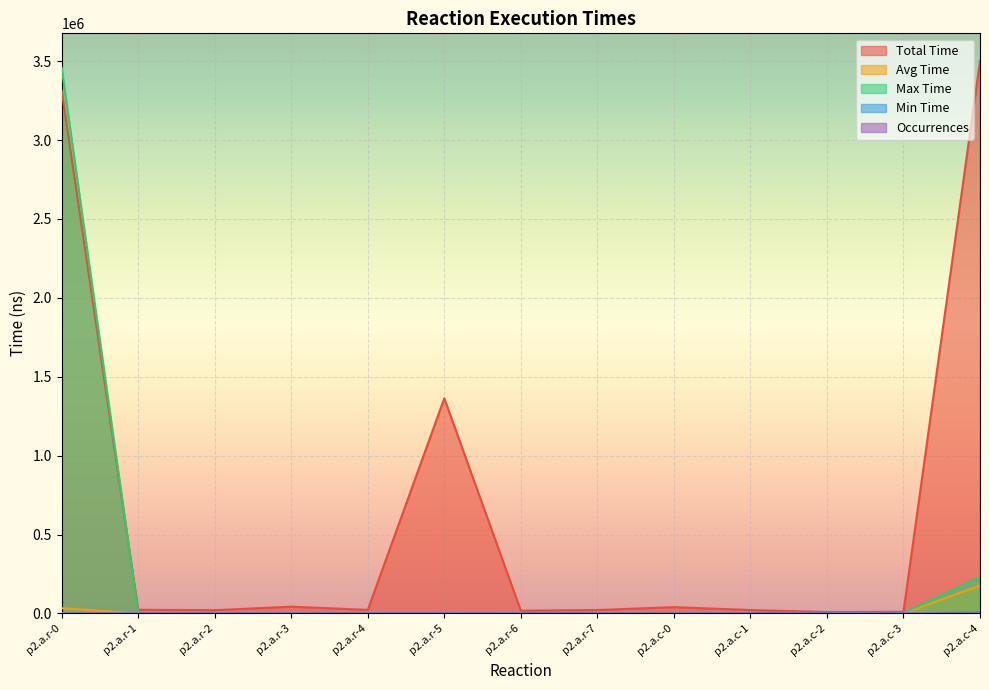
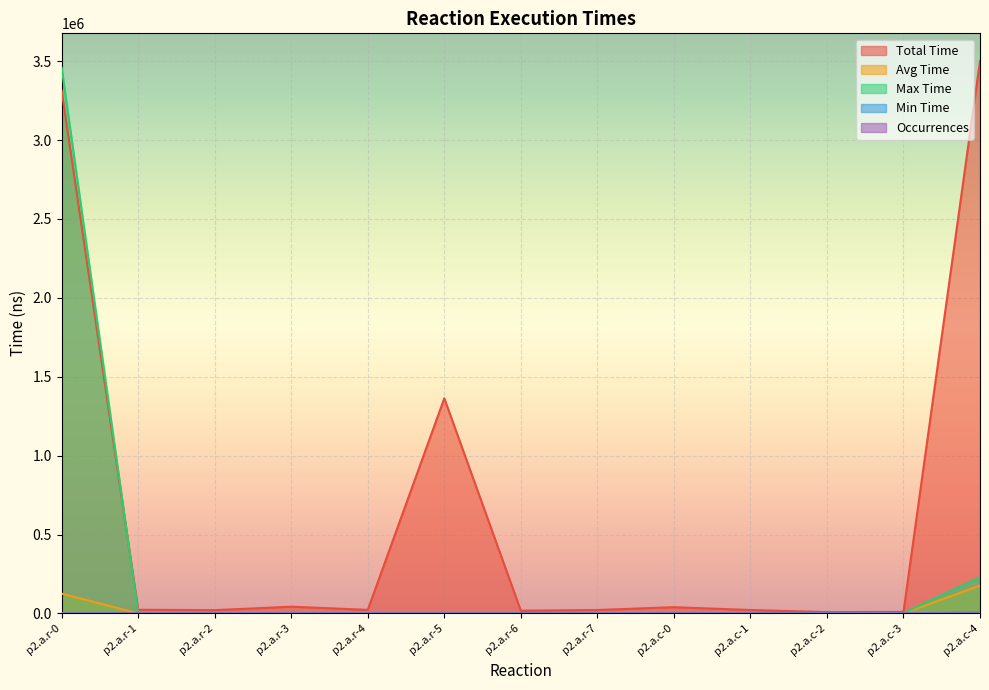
Avg Time, p2.a.r-0: 30000 -> 120000
